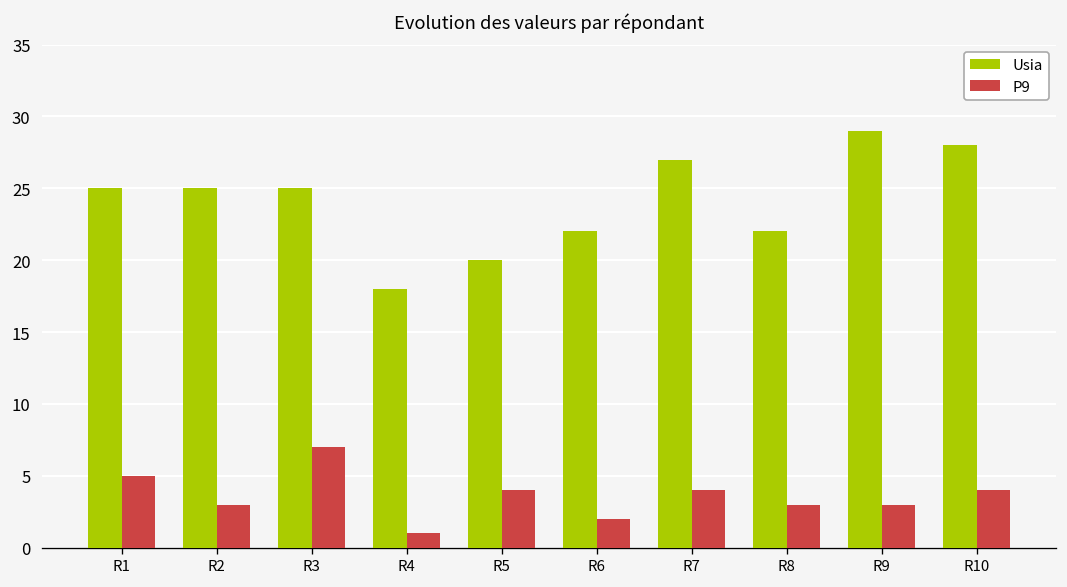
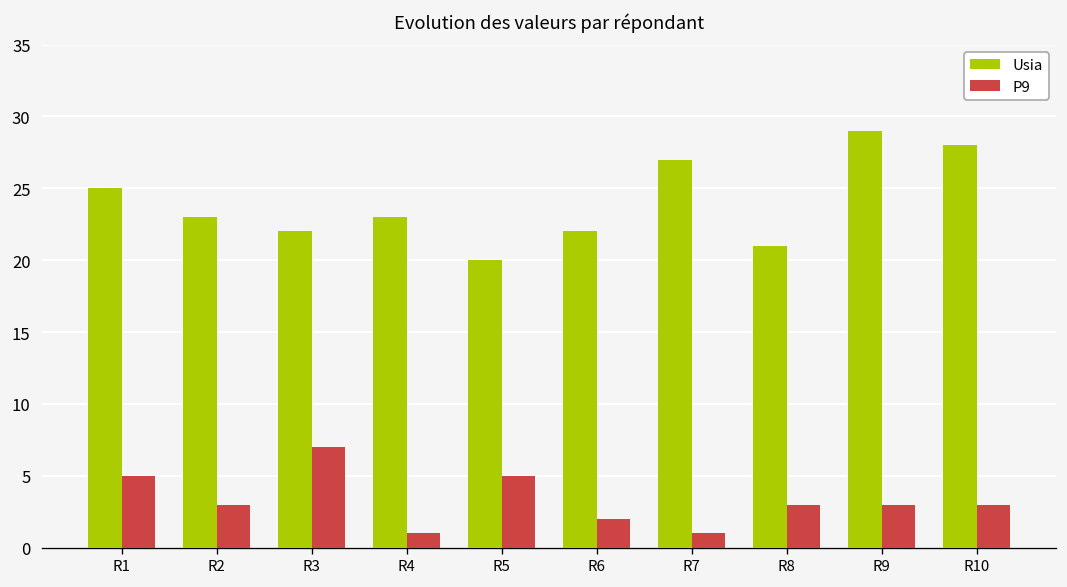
Usia, R2: 25 -> 23
Usia, R3: 25 -> 22
Usia, R4: 18 -> 23
P9, R5: 4 -> 5
P9, R7: 4 -> 1
Usia, R8: 22 -> 21
P9, R10: 4 -> 3
